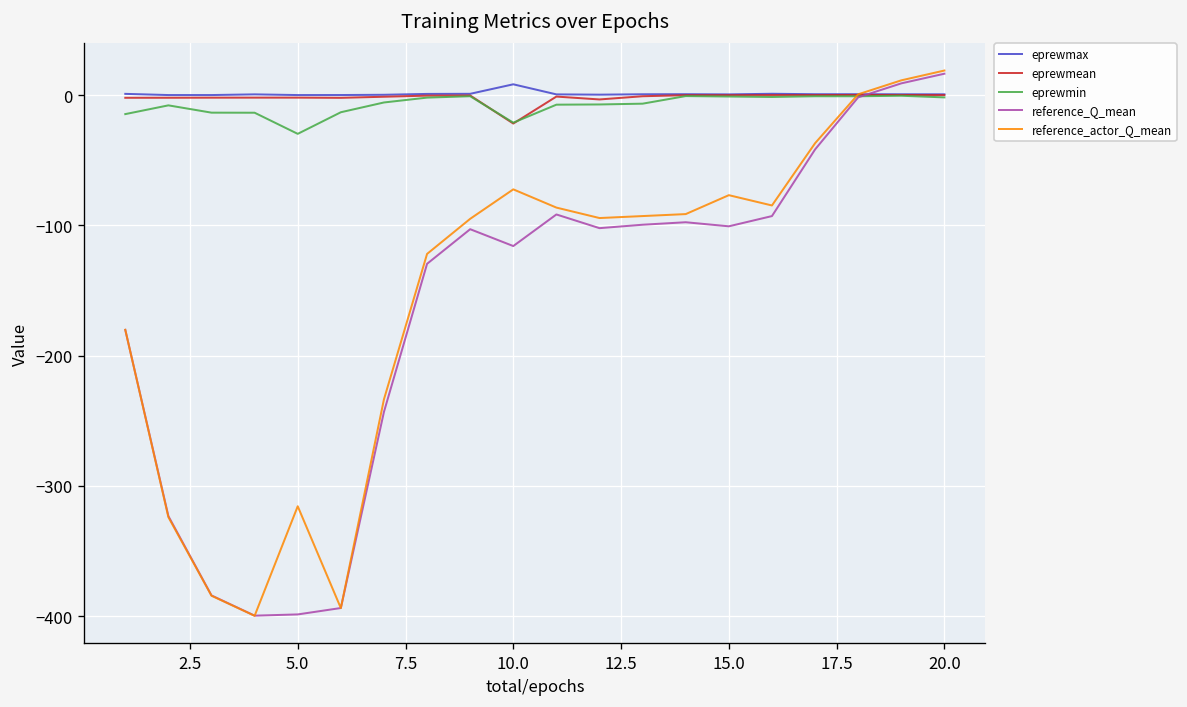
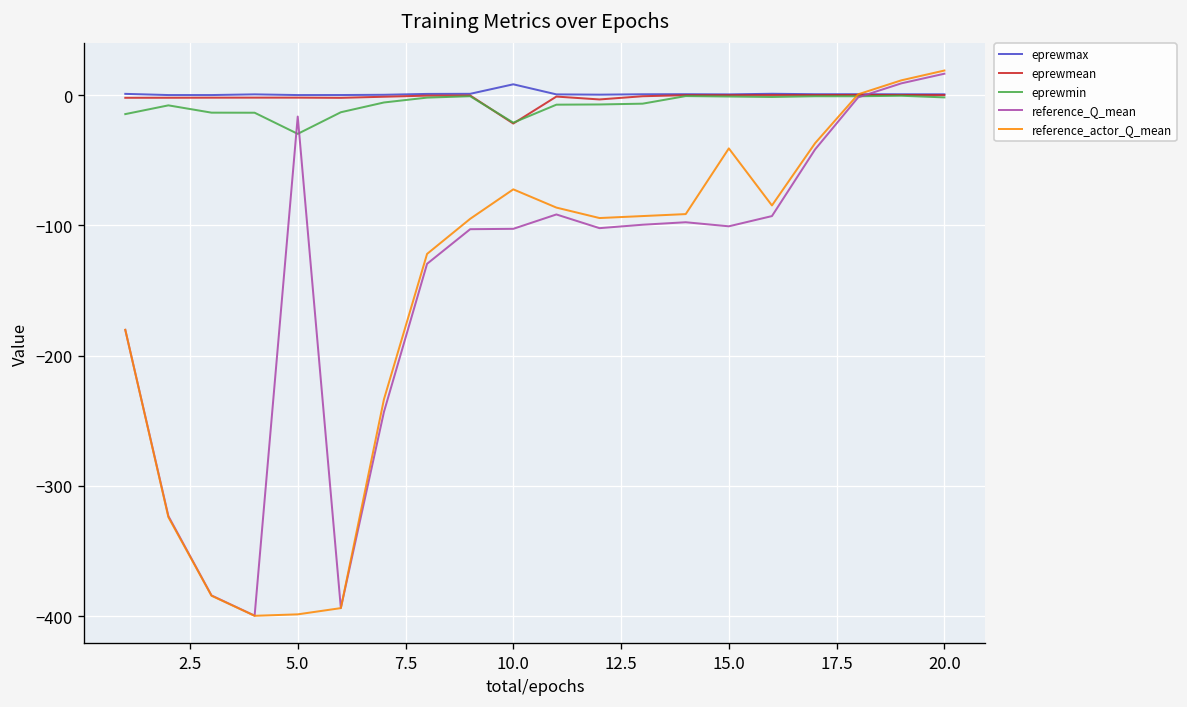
reference_Q_mean, 5.0: -399 -> -16
reference_actor_Q_mean, 5.0: -316 -> -399
reference_Q_mean, 10.0: -116 -> -103
reference_actor_Q_mean, 15.0: -77 -> -41
